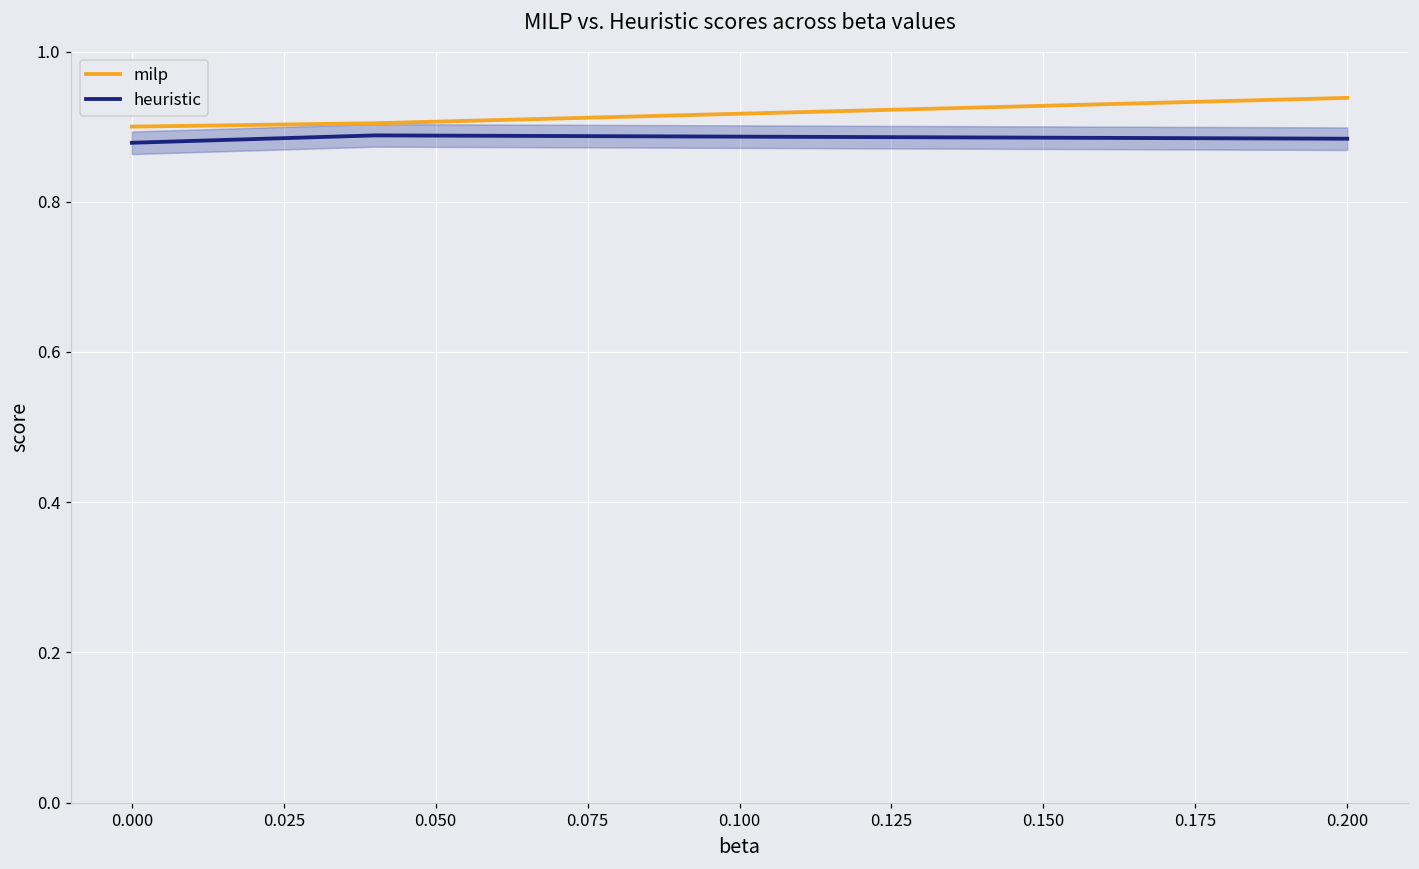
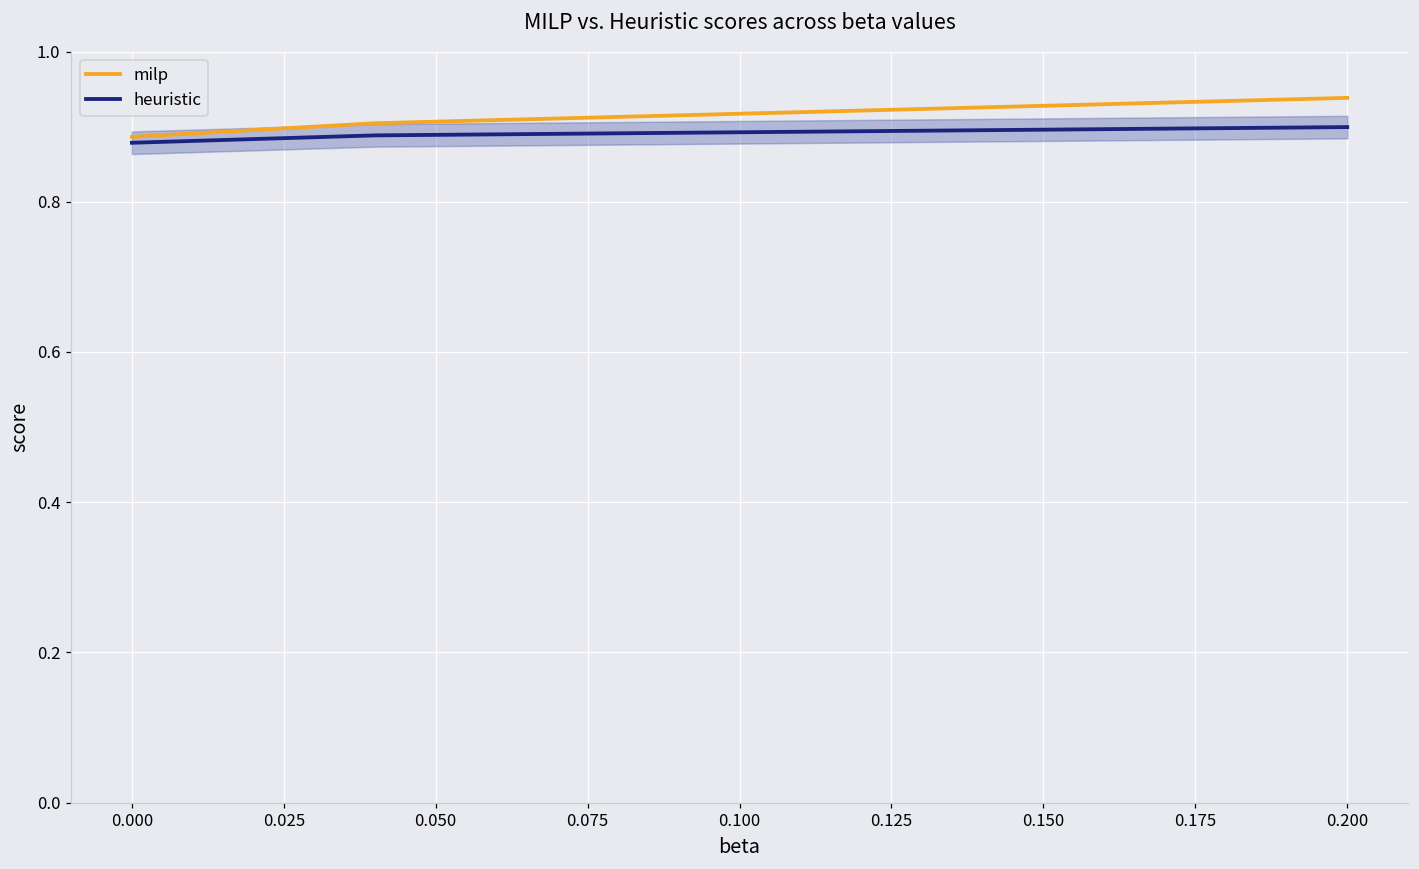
milp, 0.000: 0.90 -> 0.89
heuristic, 0.200: 0.88 -> 0.90
